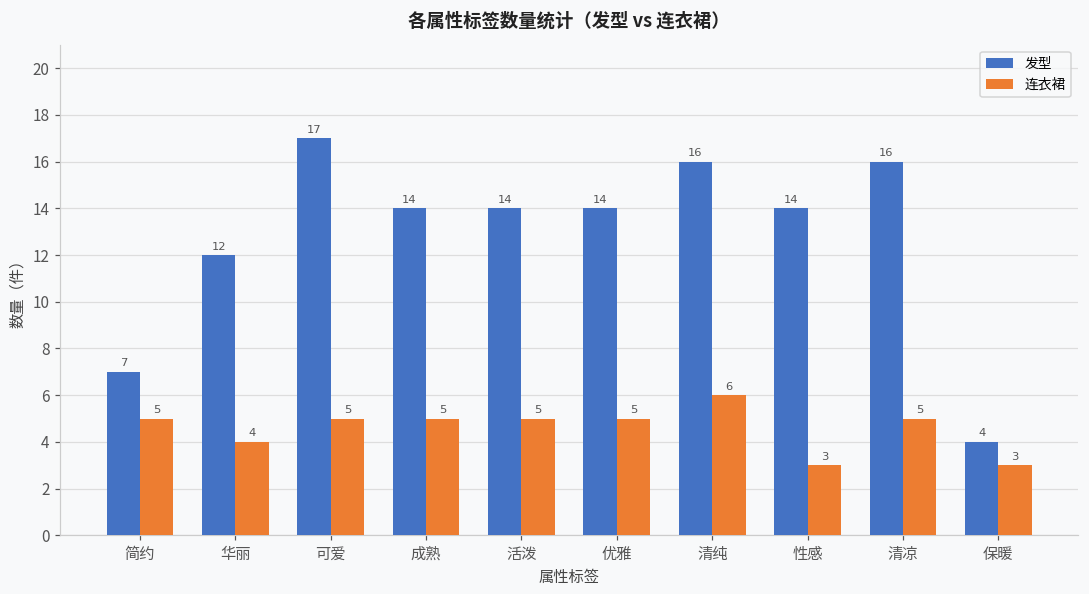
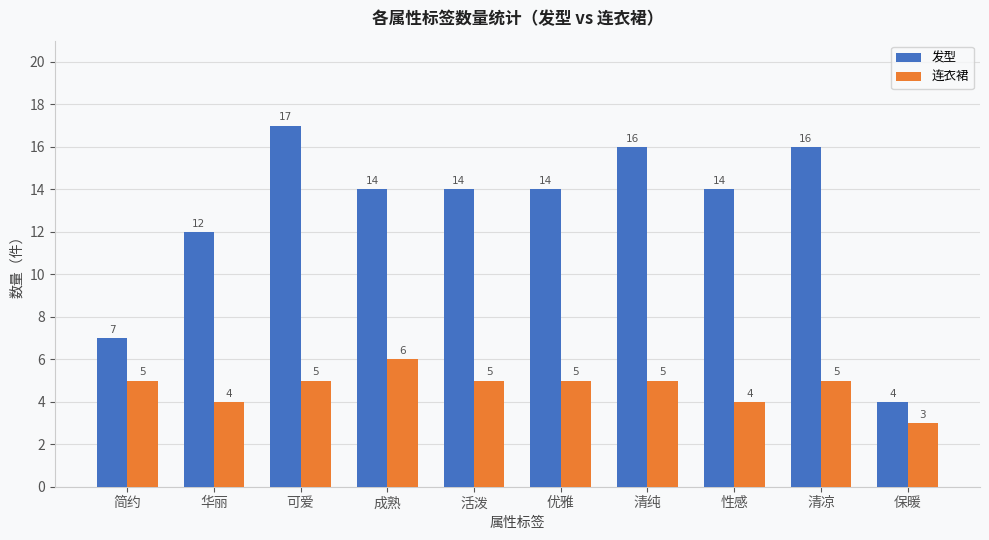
连衣裙, 成熟: 5 -> 6
连衣裙, 清纯: 6 -> 5
连衣裙, 性感: 3 -> 4
